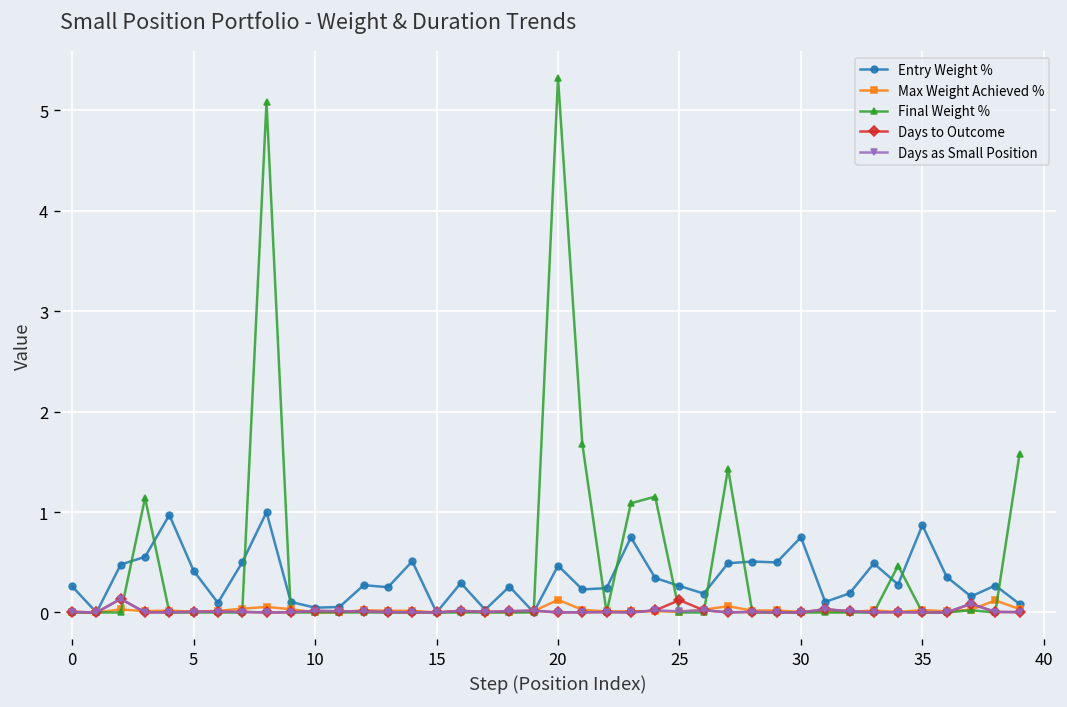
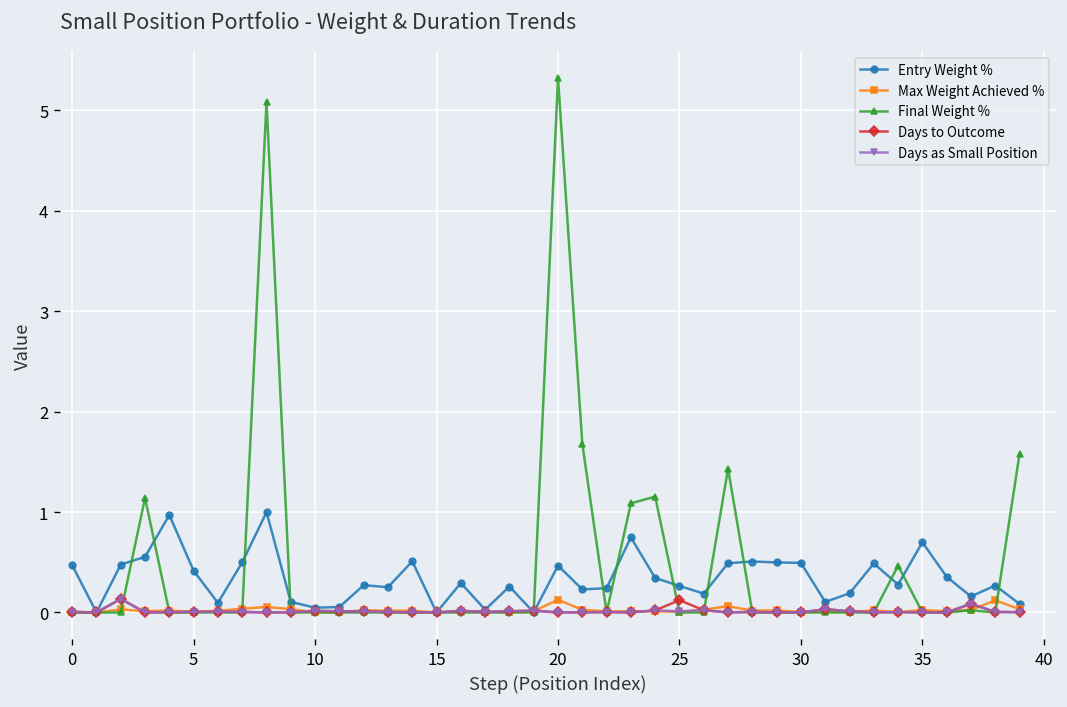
Entry Weight %, 0: 0.3 -> 0.5
Entry Weight %, 30: 0.7 -> 0.5
Entry Weight %, 35: 0.9 -> 0.7
